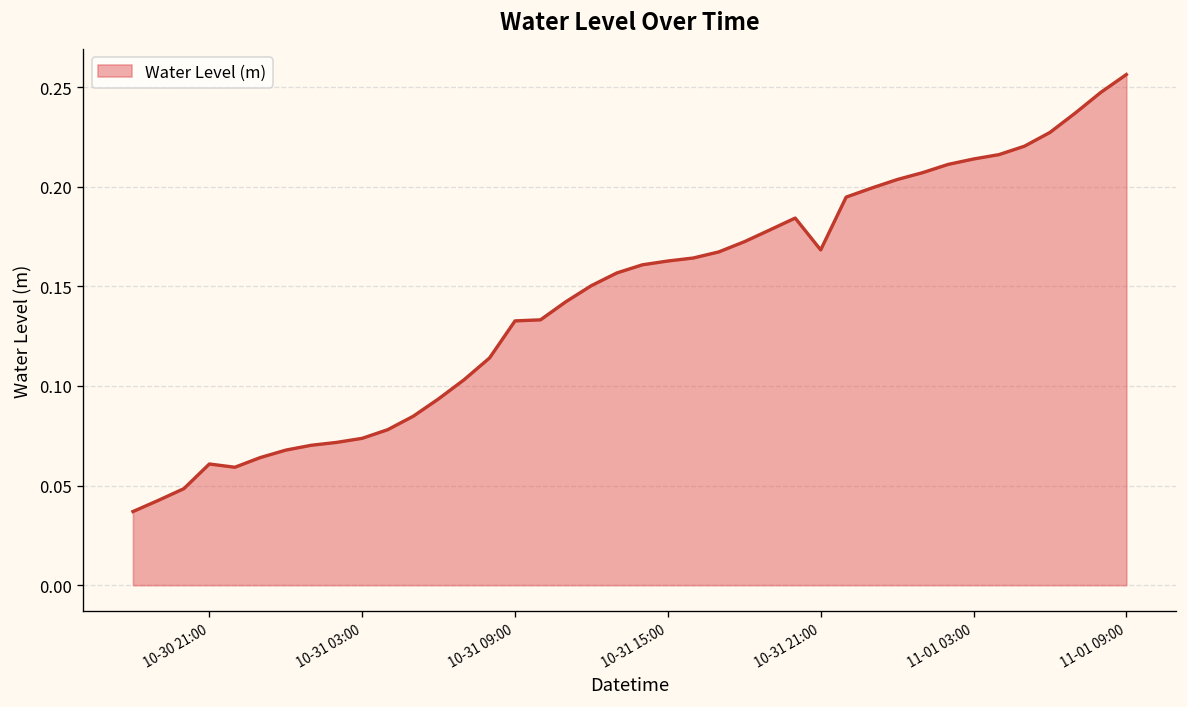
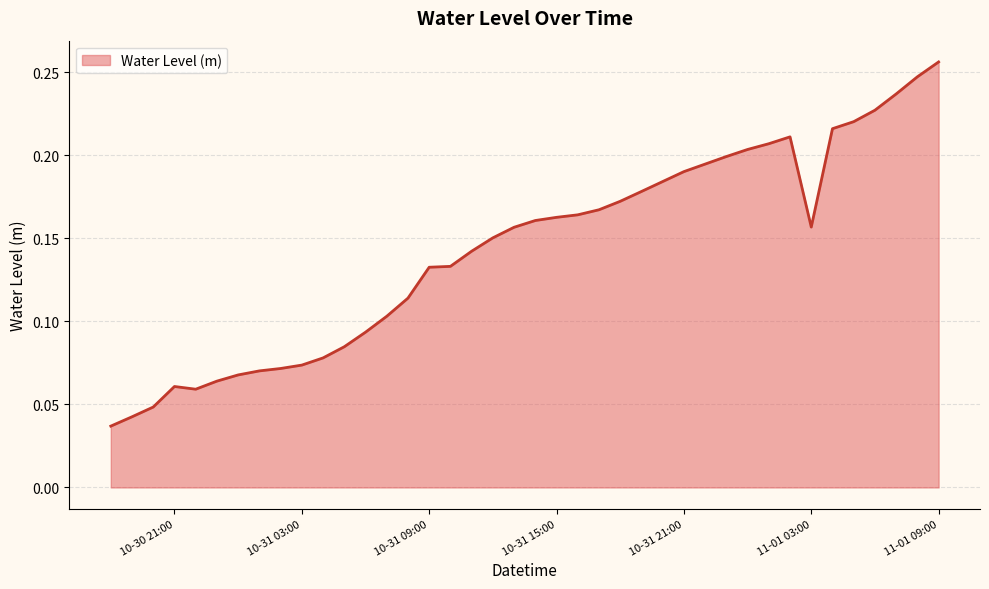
10-31 21:00: 0.168 -> 0.190
11-01 03:00: 0.214 -> 0.157
